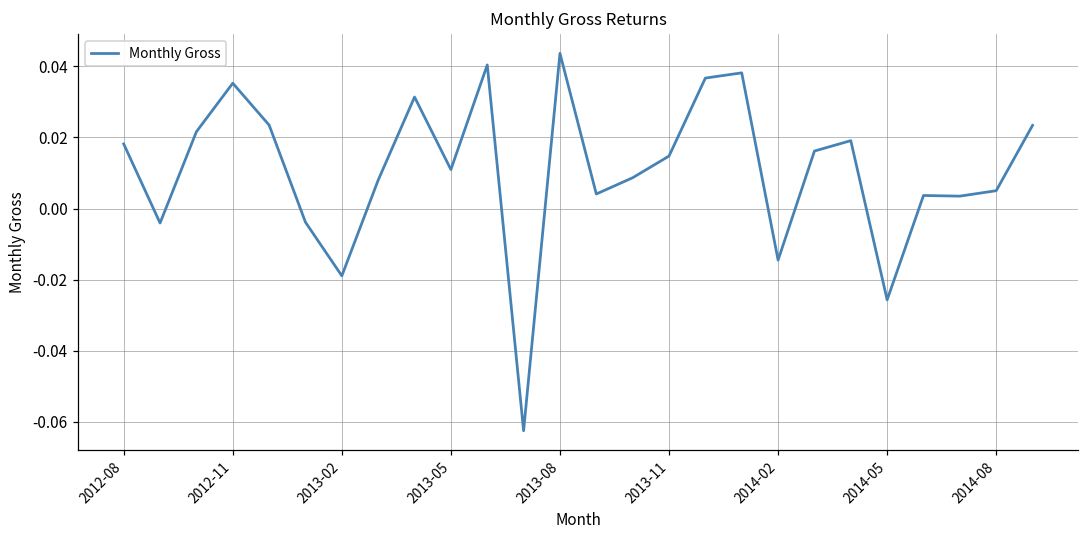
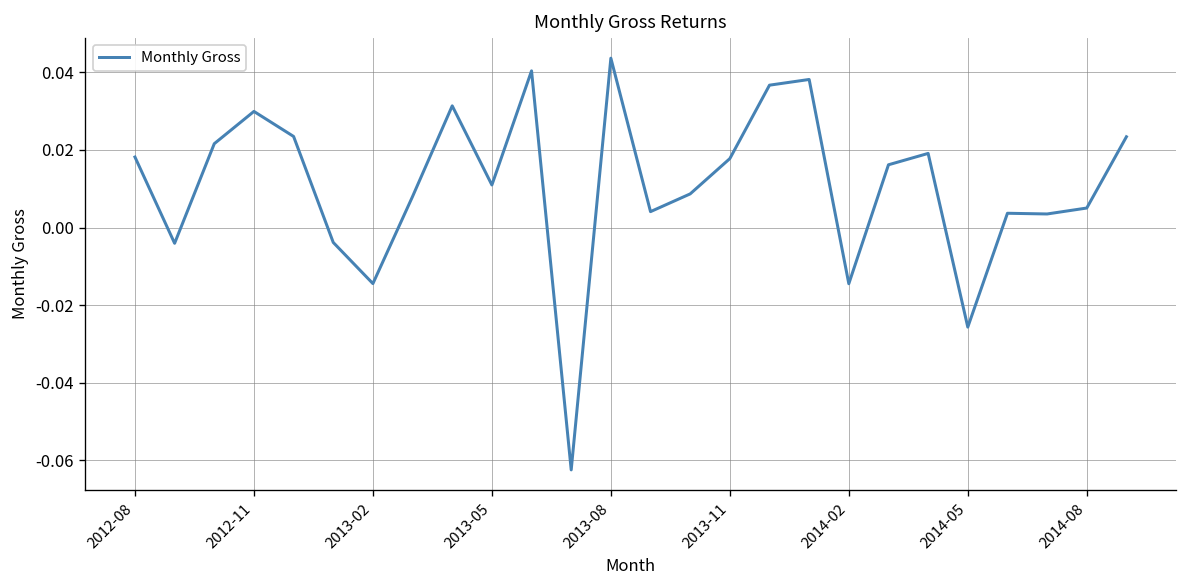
2012-11: 0.035 -> 0.030
2013-02: -0.019 -> -0.014
2013-11: 0.015 -> 0.018
